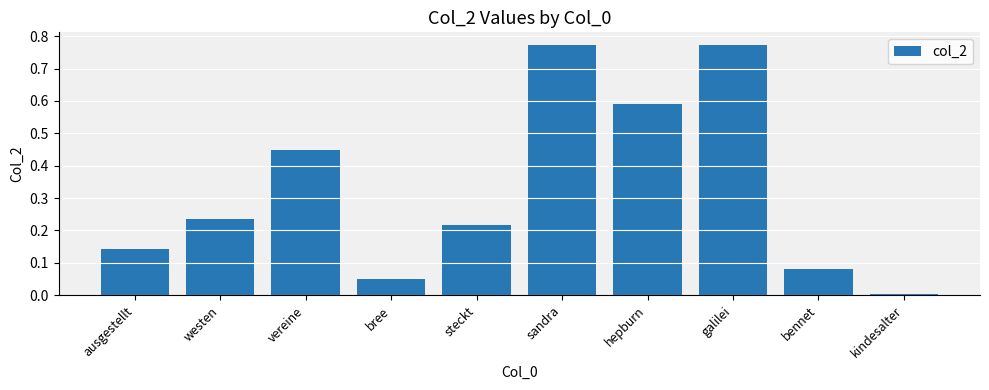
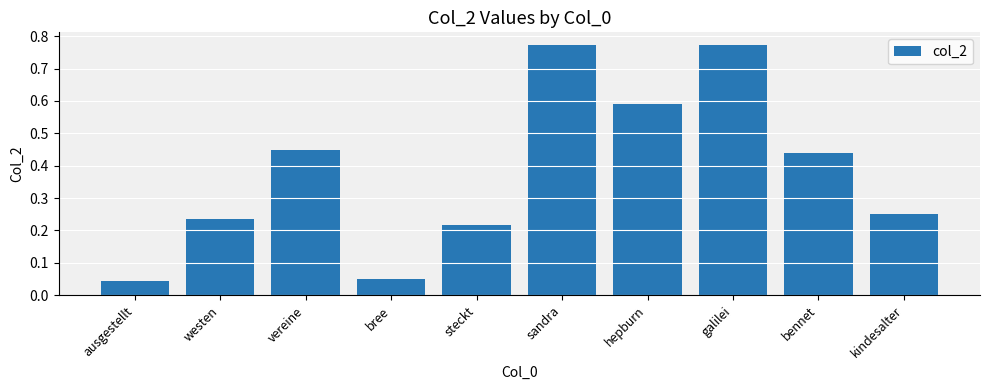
ausgestellt: 0.14 -> 0.04
bennet: 0.08 -> 0.44
kindesalter: 0.00 -> 0.25
